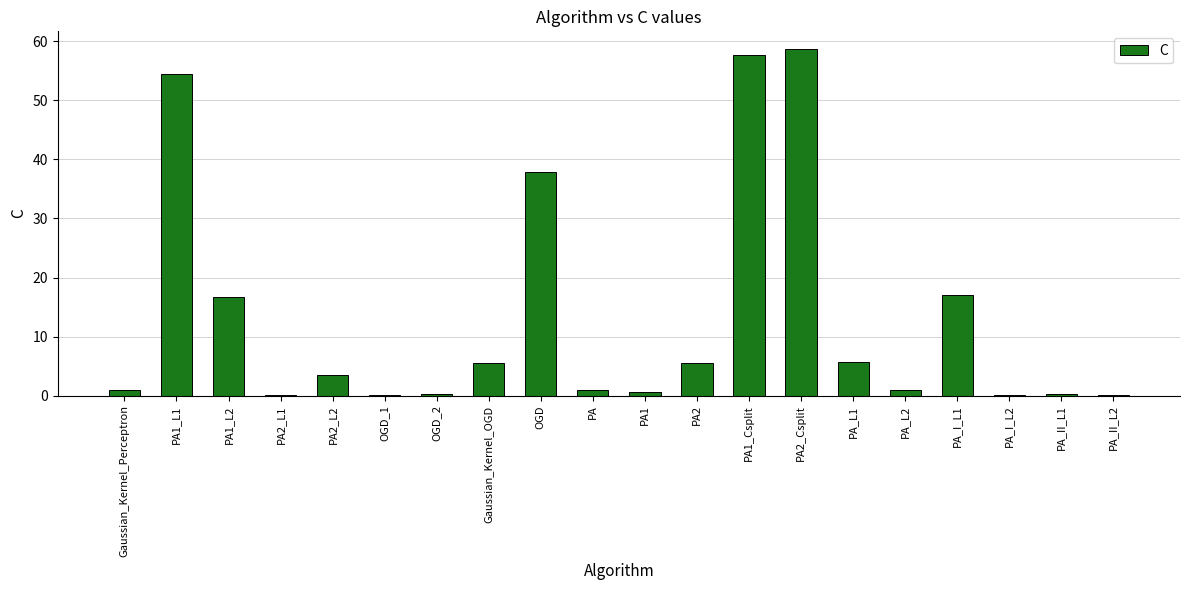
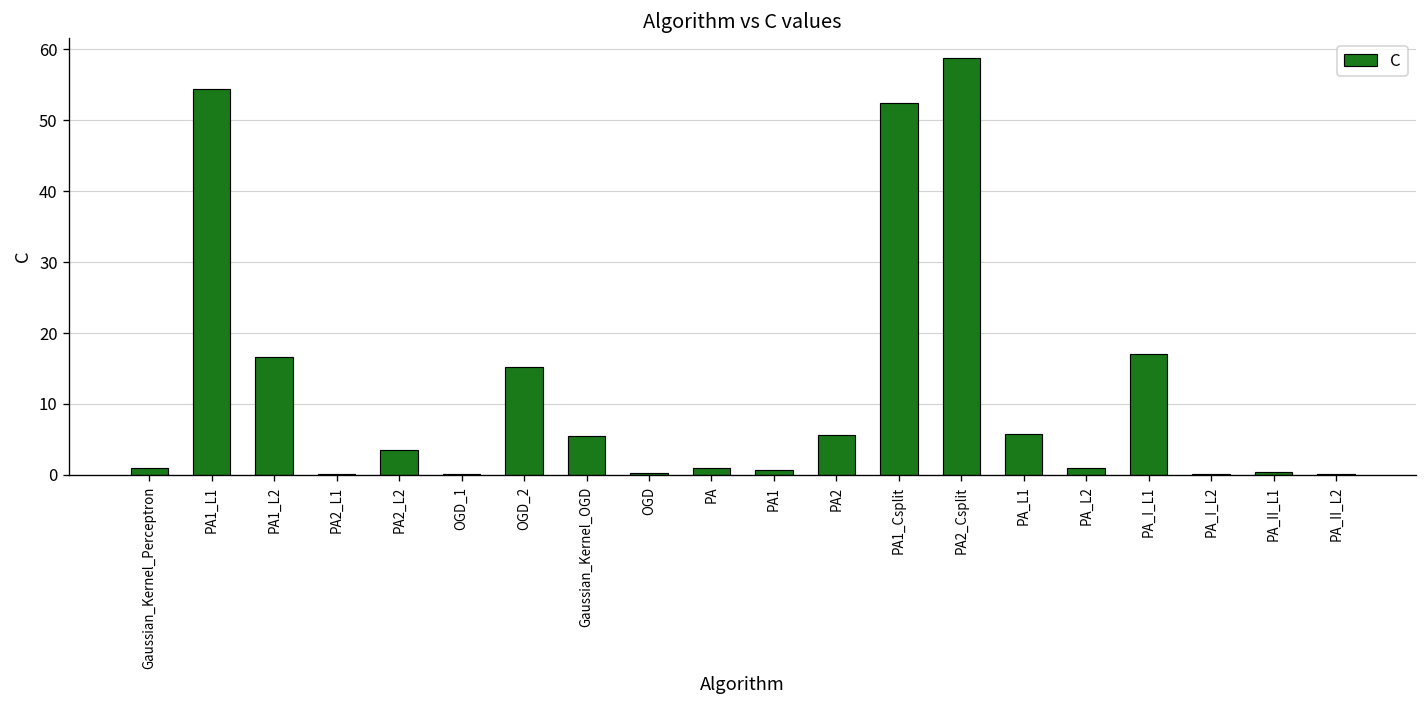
OGD_2: 0 -> 15
OGD: 38 -> 0
PA1_Csplit: 58 -> 52
